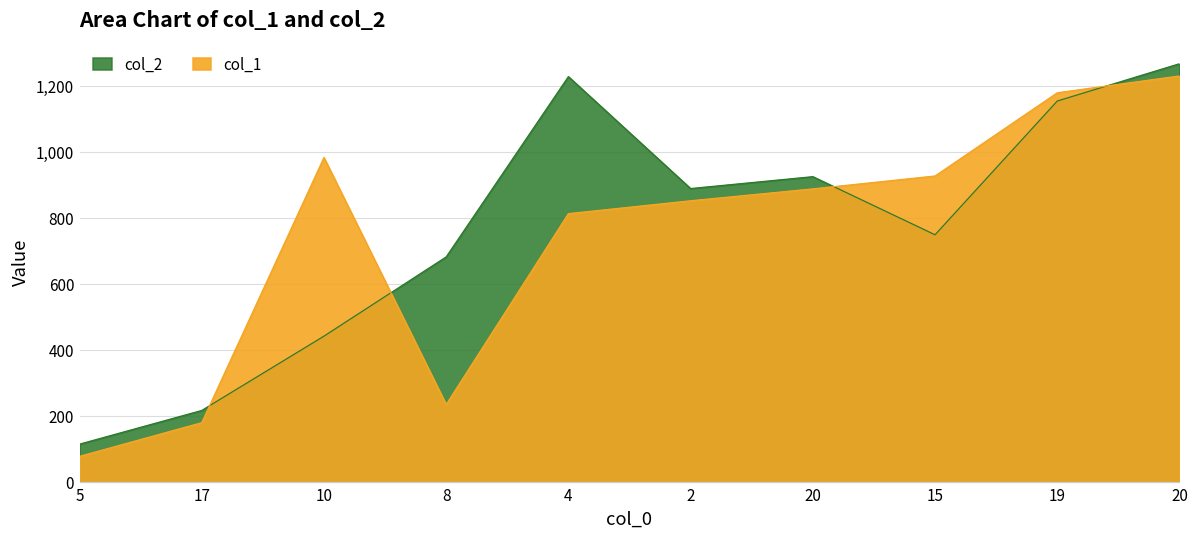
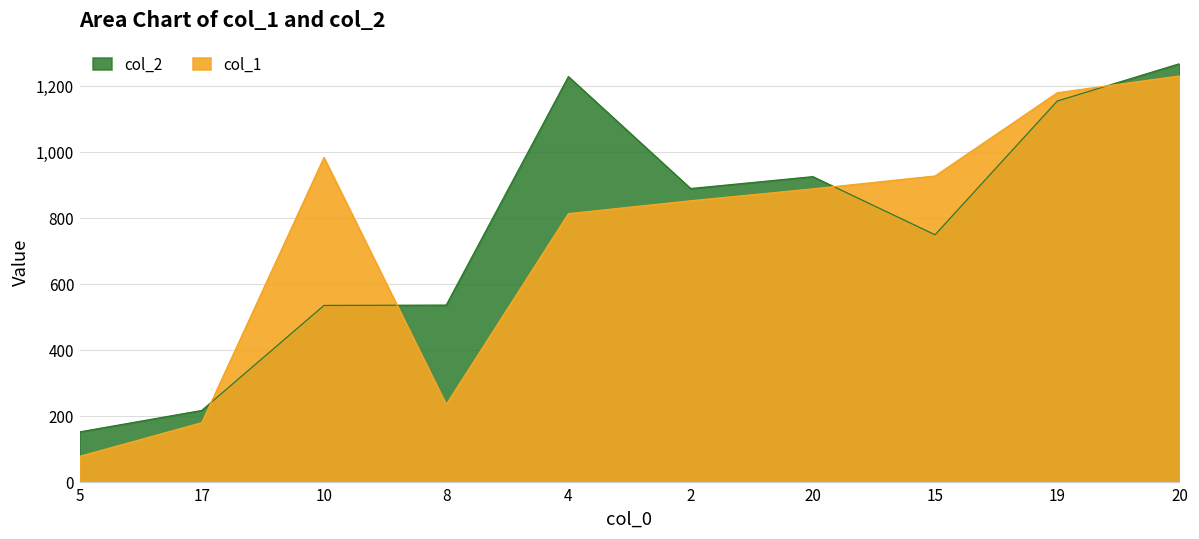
col_2, 5: 120 -> 150
col_2, 10: 440 -> 540
col_2, 8: 680 -> 540
